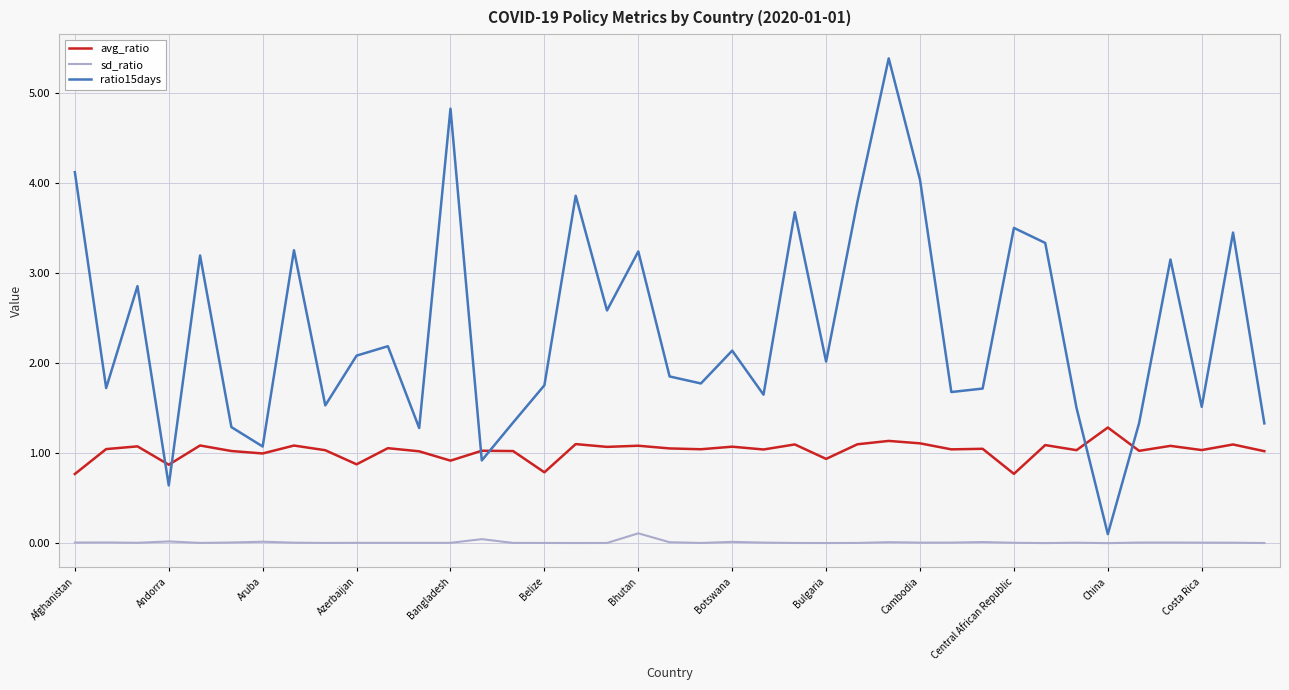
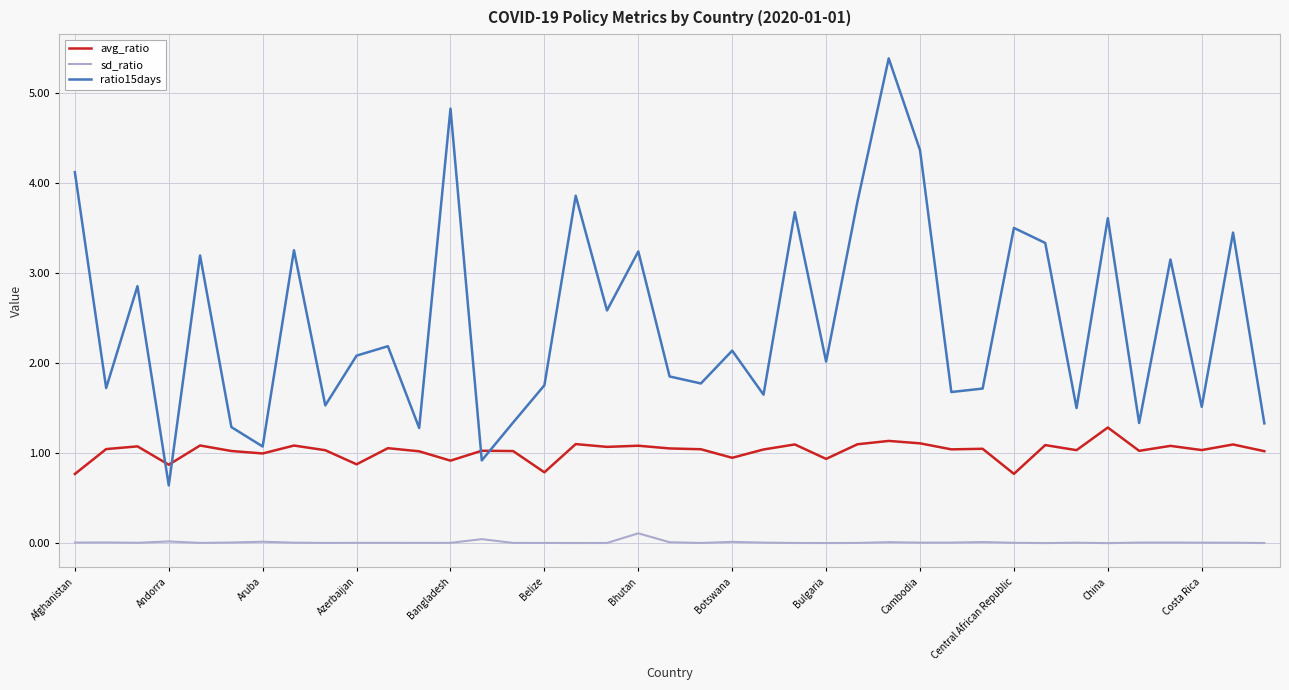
avg_ratio, Botswana: 1.1 -> 0.9
ratio15days, Cambodia: 4.0 -> 4.4
ratio15days, China: 0.1 -> 3.6
